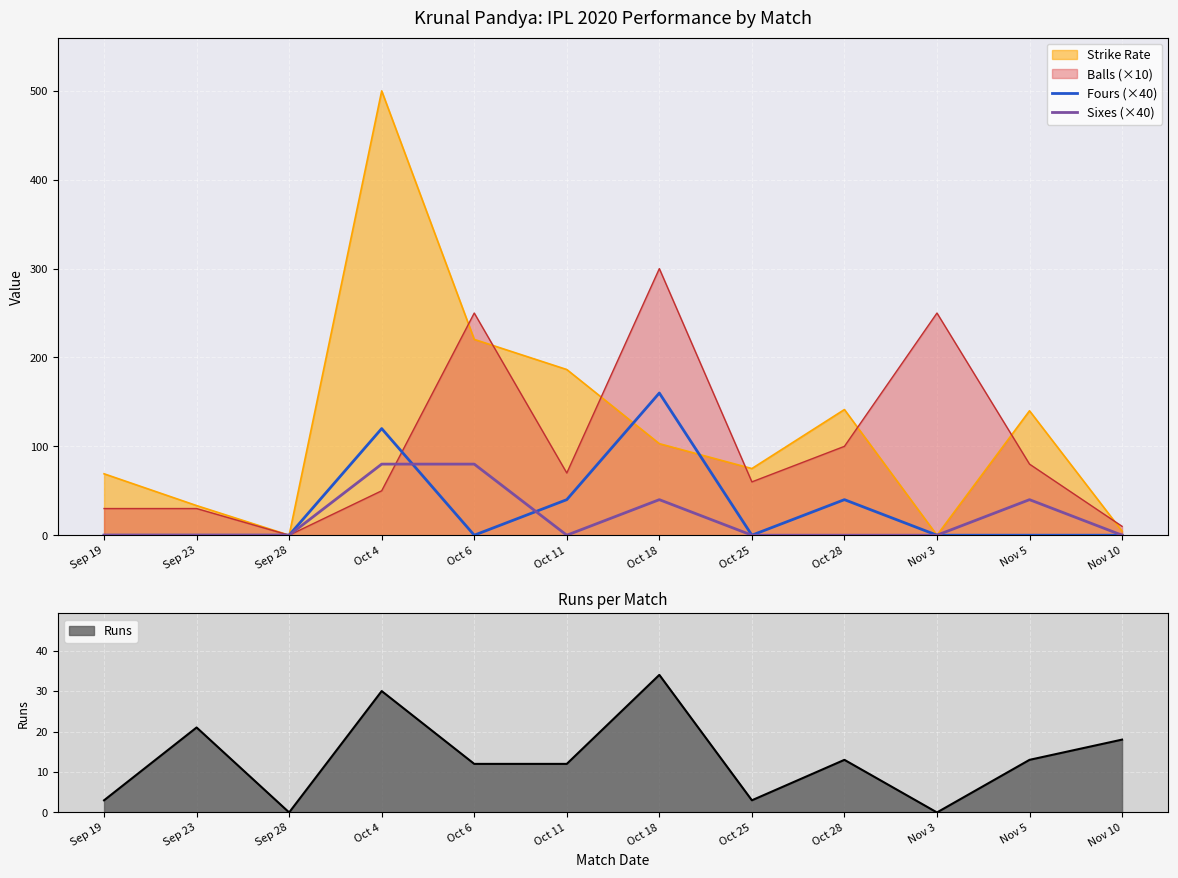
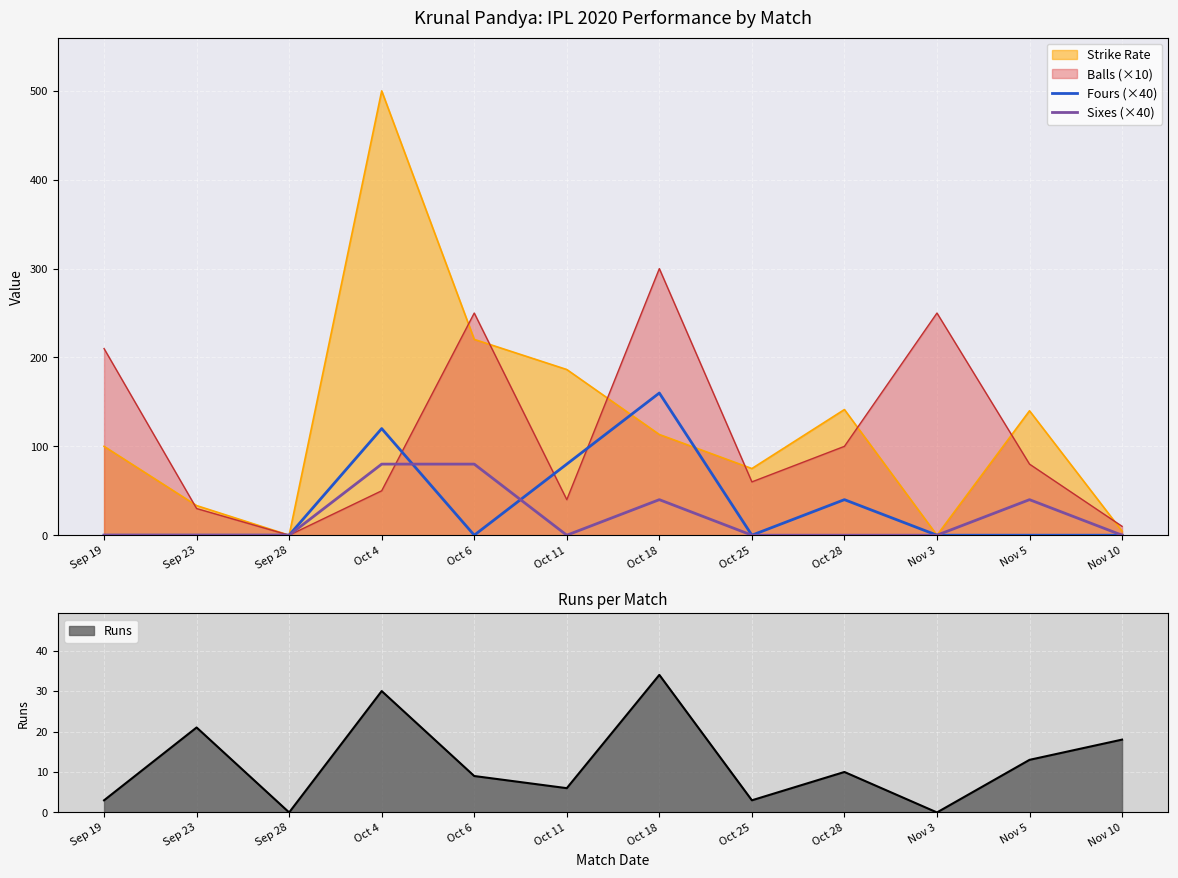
Krunal Pandya: IPL 2020 Performance by Match, Strike Rate, Sep 19: 70 -> 100
Krunal Pandya: IPL 2020 Performance by Match, Balls (×10), Sep 19: 30 -> 210
Krunal Pandya: IPL 2020 Performance by Match, Balls (×10), Oct 11: 70 -> 40
Krunal Pandya: IPL 2020 Performance by Match, Fours (×40), Oct 11: 40 -> 80
Krunal Pandya: IPL 2020 Performance by Match, Strike Rate, Oct 18: 100 -> 110
Runs per Match, Oct 6: 12 -> 9
Runs per Match, Oct 11: 12 -> 6
Runs per Match, Oct 28: 13 -> 10
